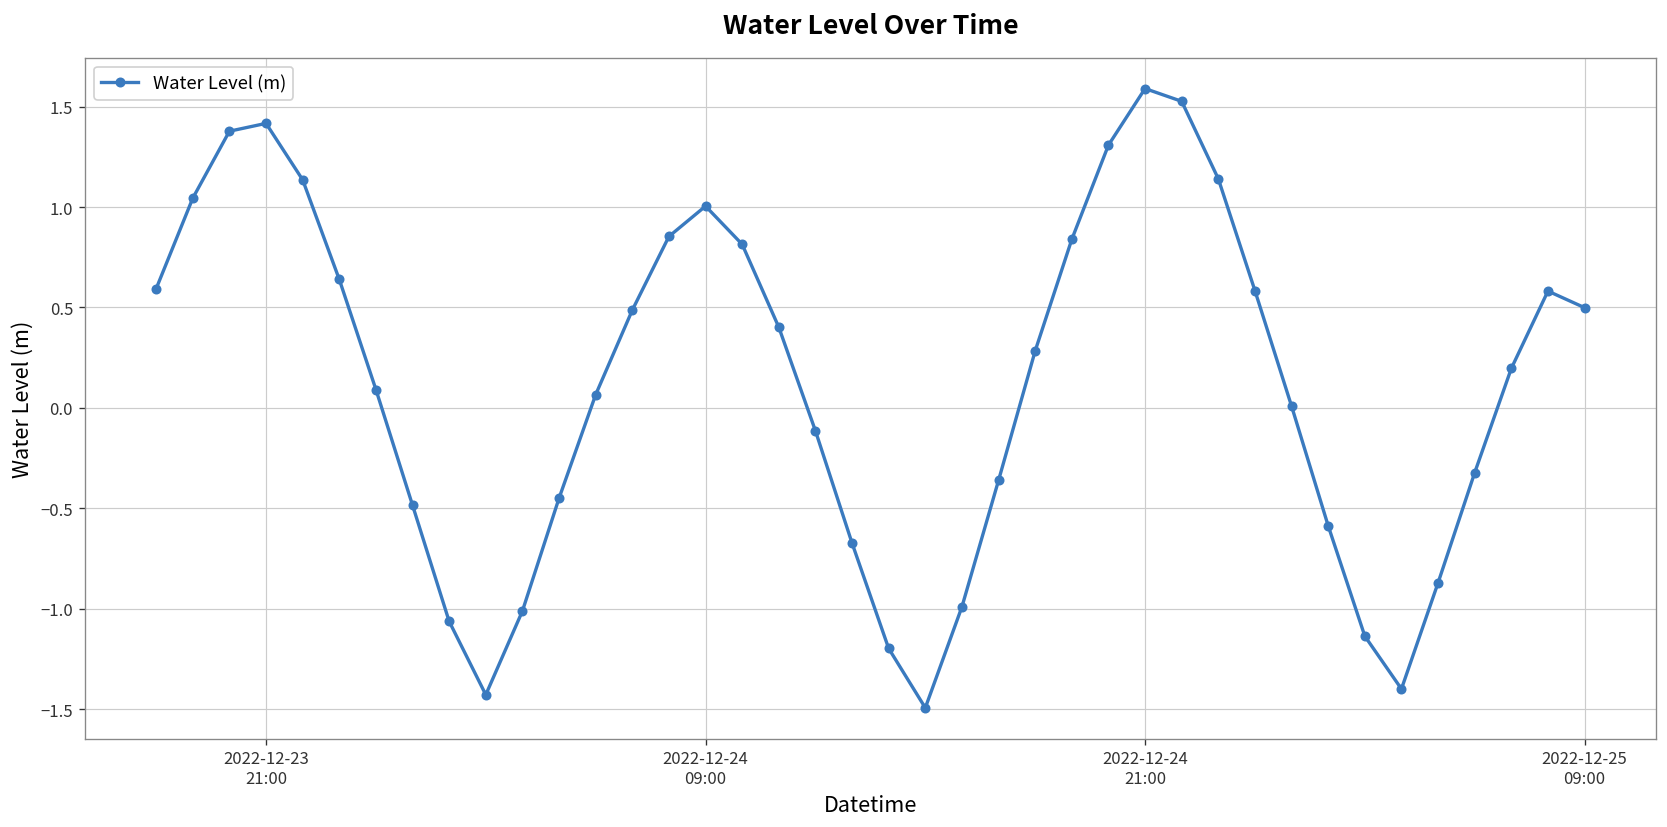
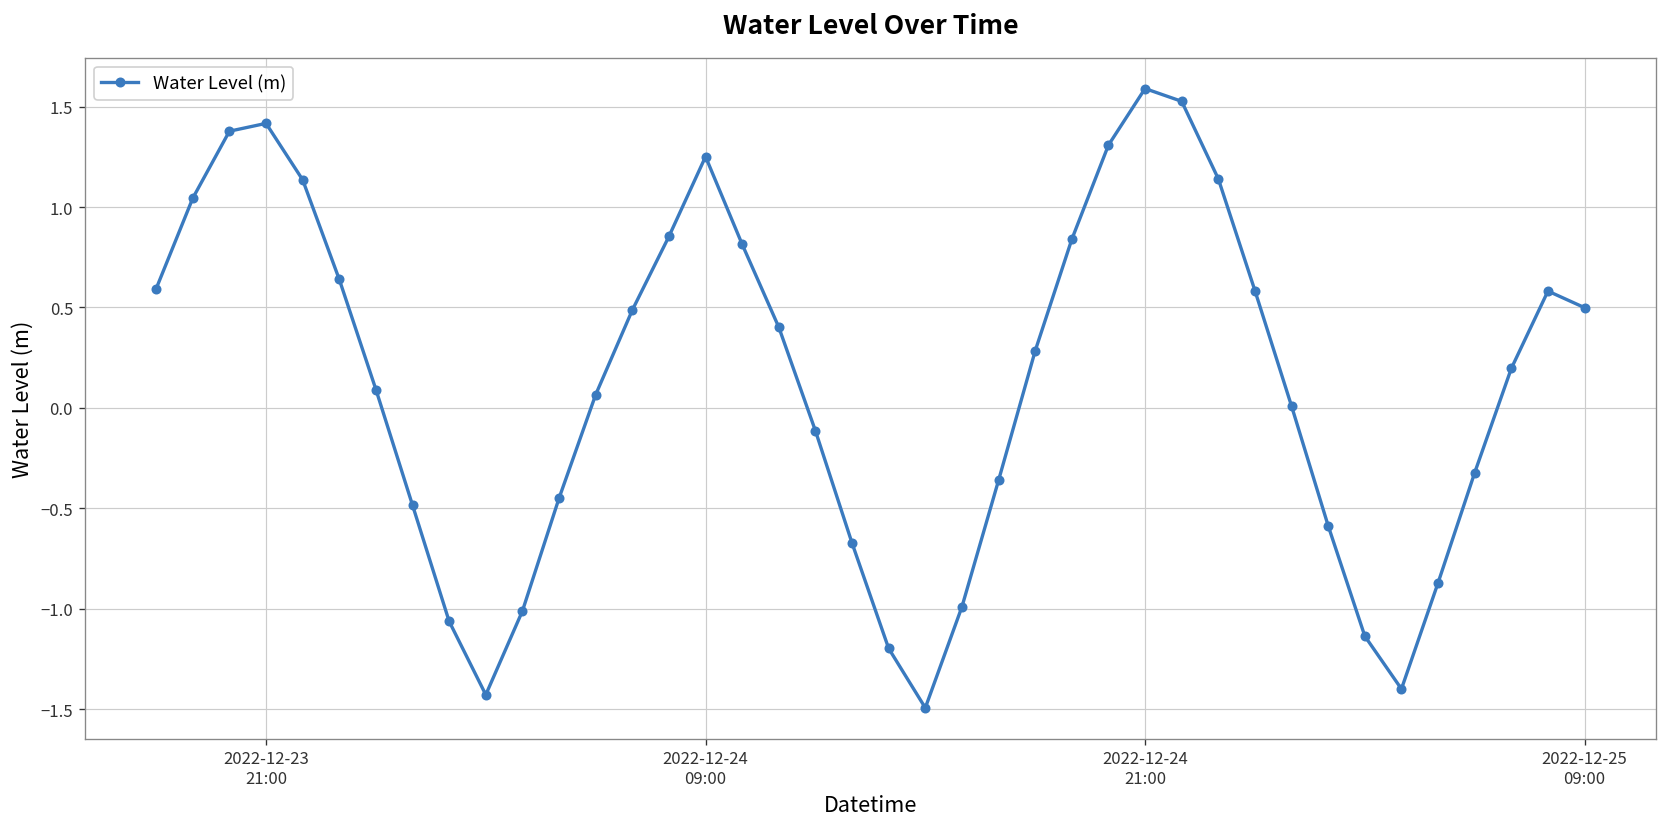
2022-12-24 09:00: 1.00 -> 1.25
